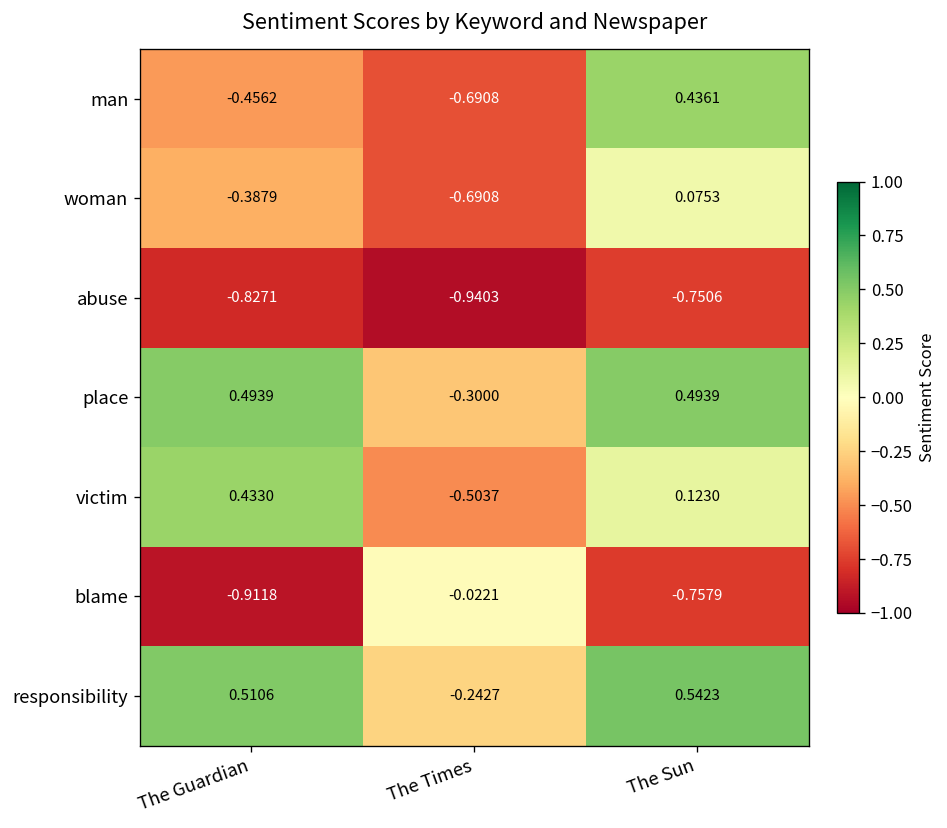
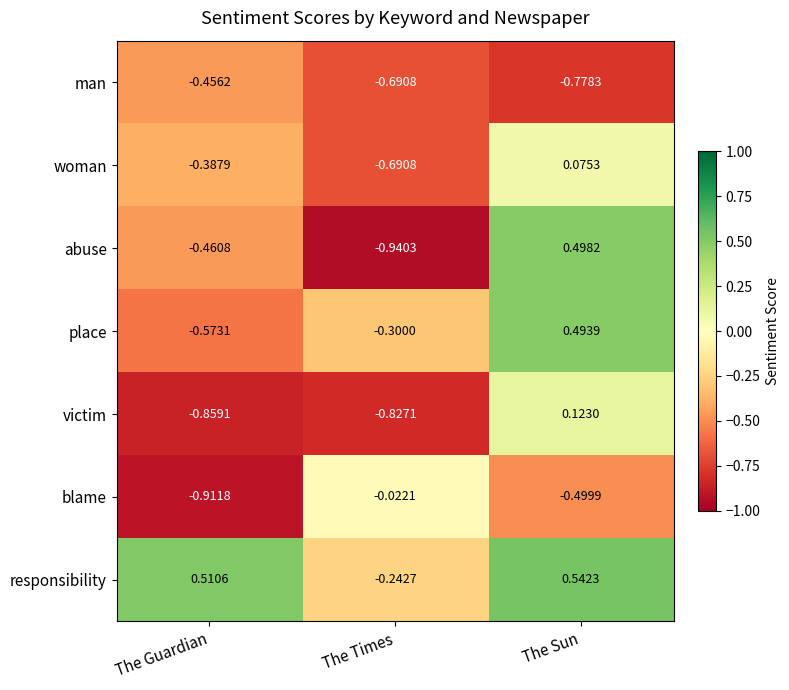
man, The Sun: 0.4361 -> -0.7783
abuse, The Guardian: -0.8271 -> -0.4608
abuse, The Sun: -0.7506 -> 0.4982
place, The Guardian: 0.4939 -> -0.5731
victim, The Guardian: 0.4330 -> -0.8591
victim, The Times: -0.5037 -> -0.8271
blame, The Sun: -0.7579 -> -0.4999
